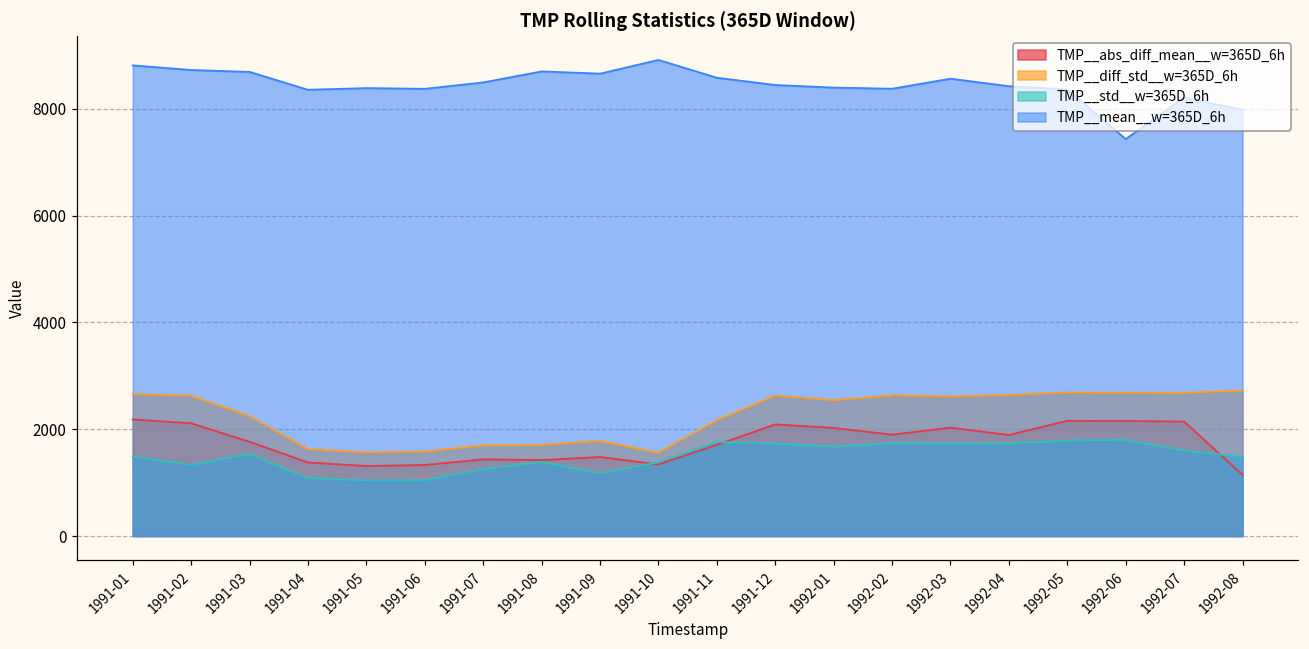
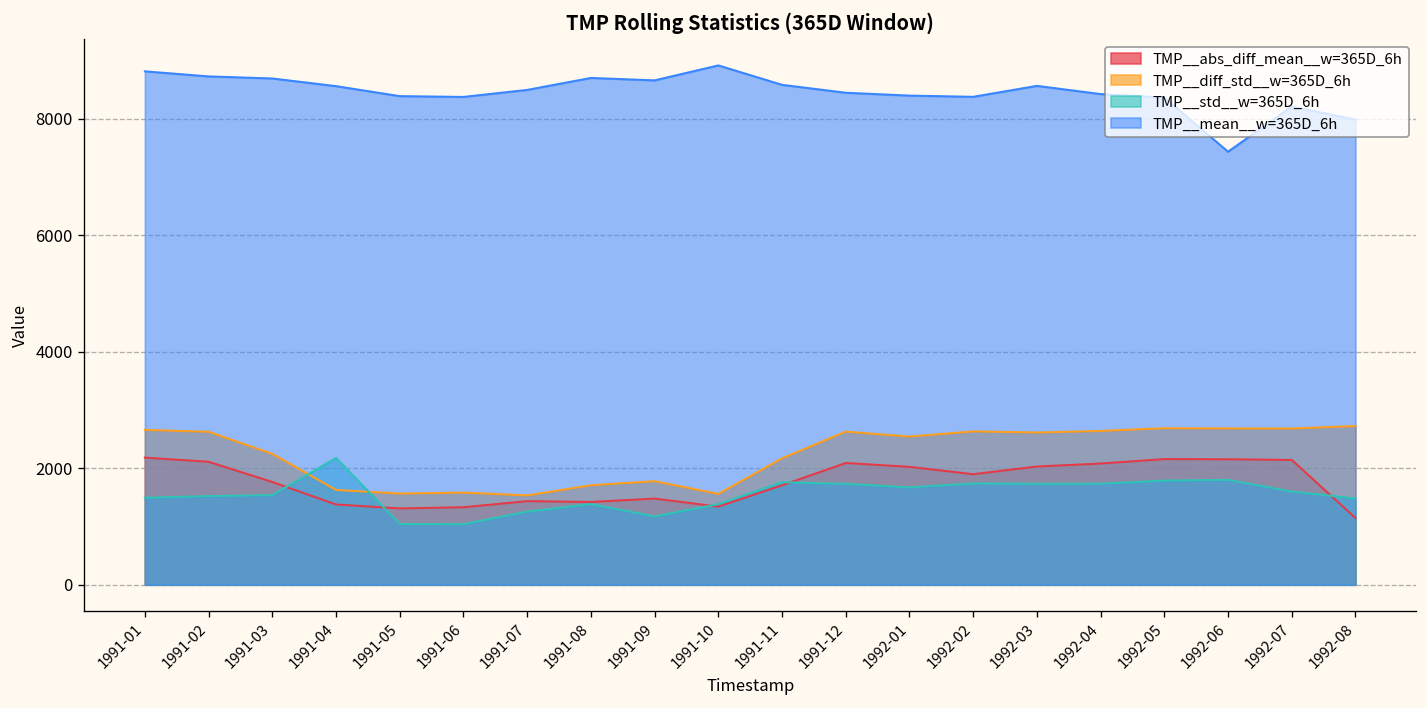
TMP__std__w=365D_6h, 1991-02: 1300 -> 1500
TMP__std__w=365D_6h, 1991-04: 1100 -> 2200
TMP__mean__w=365D_6h, 1991-04: 8400 -> 8600
TMP__diff_std__w=365D_6h, 1991-07: 1700 -> 1500
TMP__abs_diff_mean__w=365D_6h, 1992-04: 1900 -> 2100
